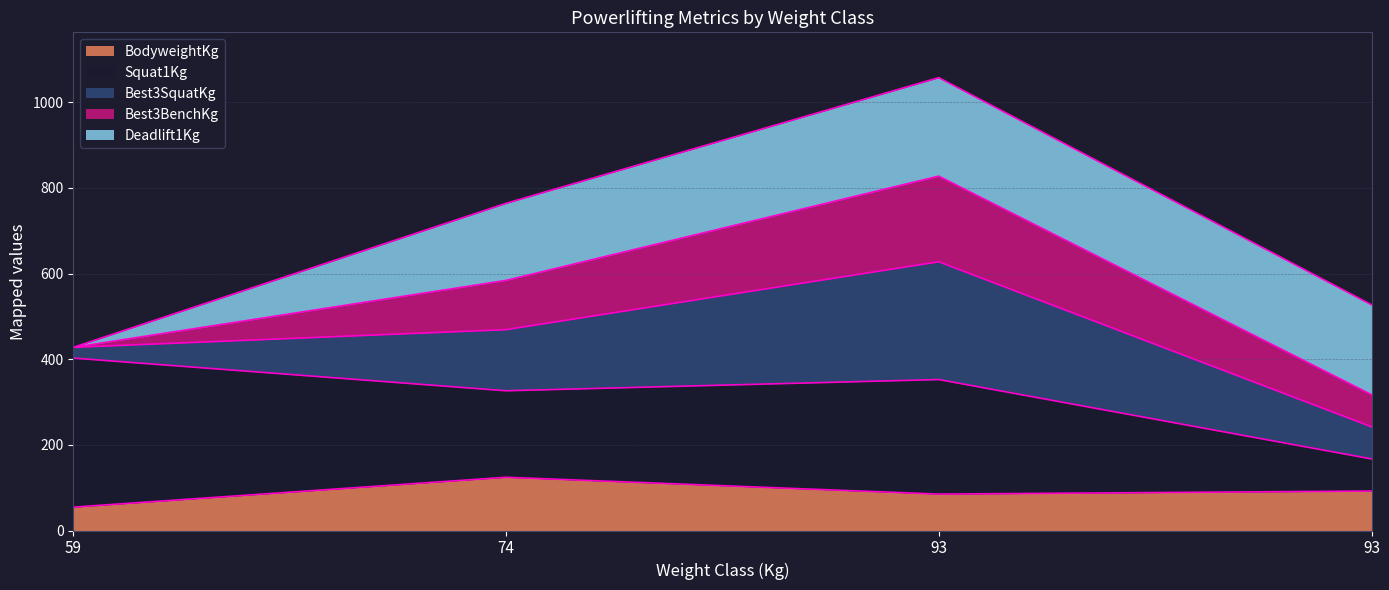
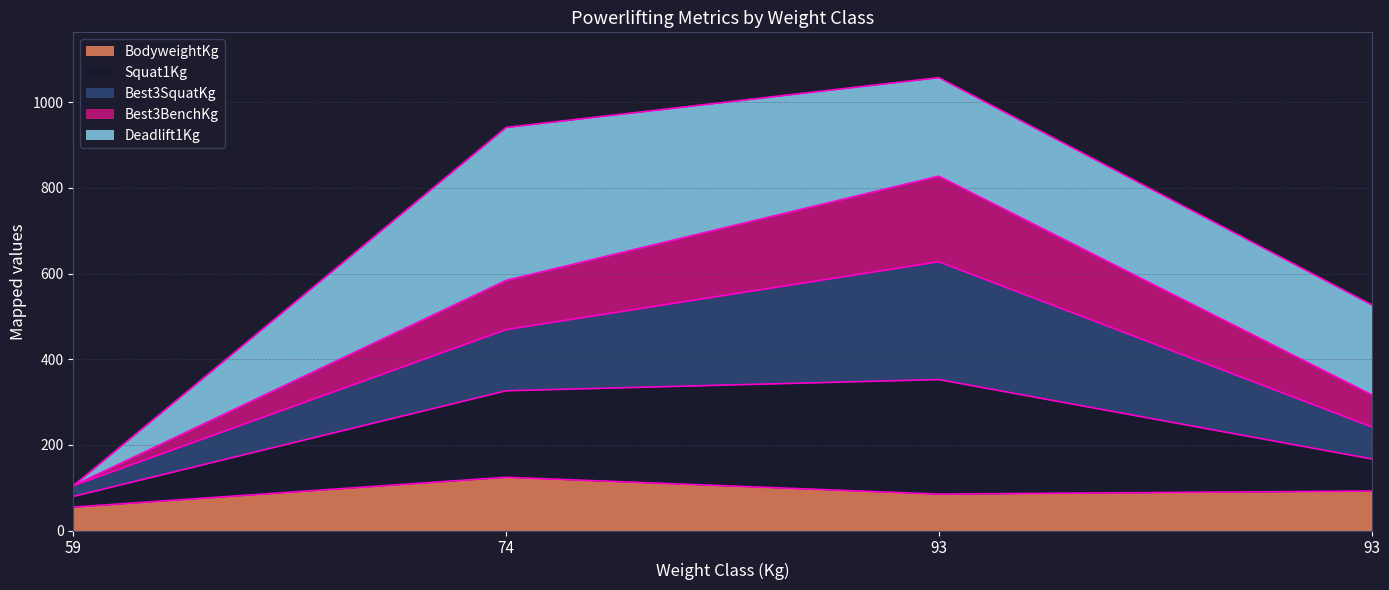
Squat1Kg, 59: 350 -> 30
Deadlift1Kg, 74: 180 -> 360
